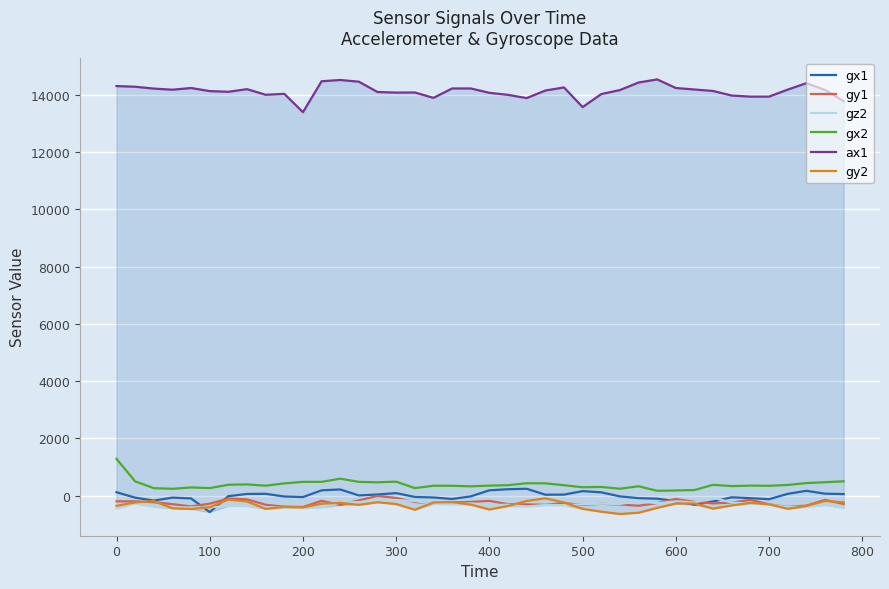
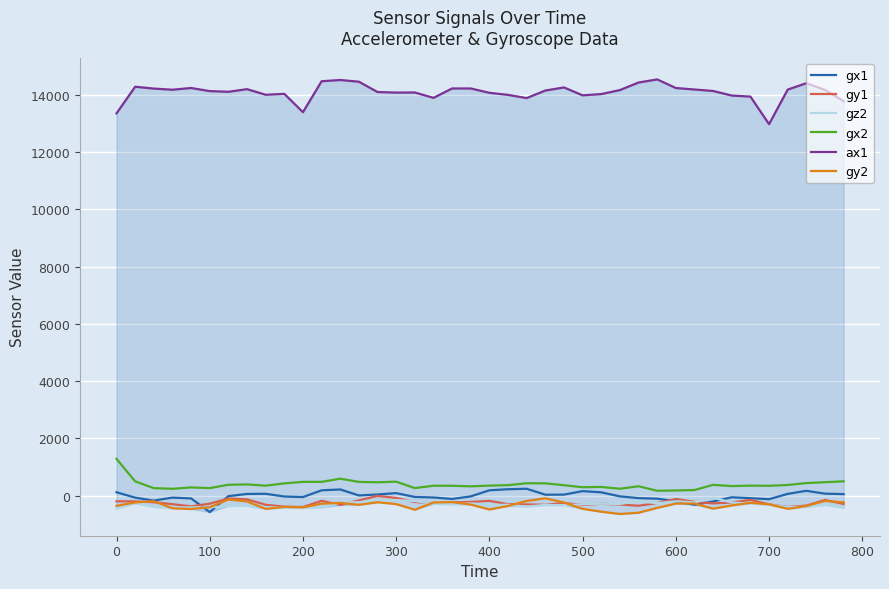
ax1, 0: 14300 -> 13400
ax1, 500: 13600 -> 14000
ax1, 700: 13900 -> 13000
